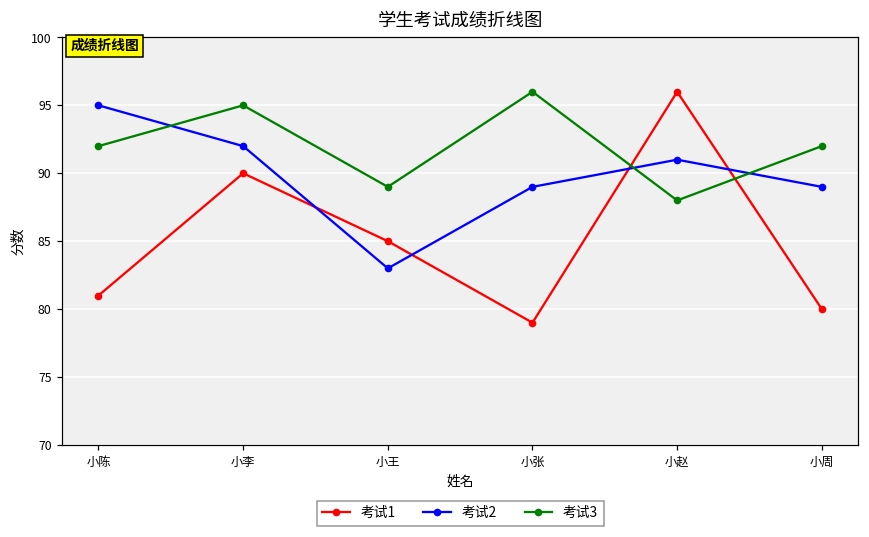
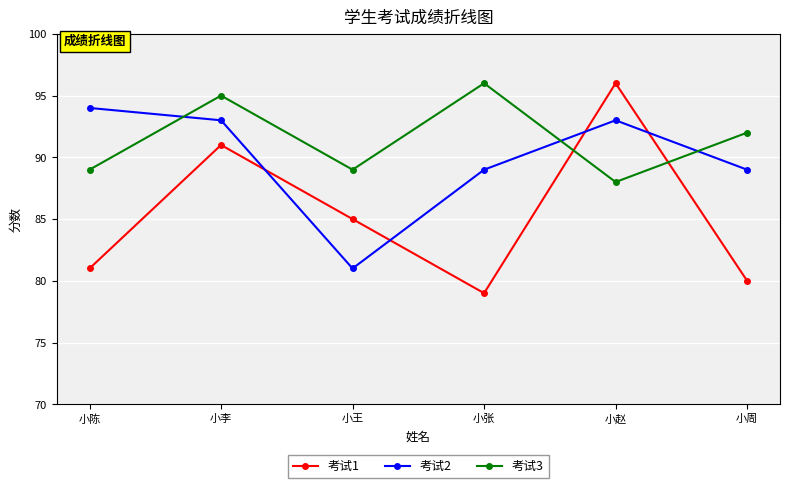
考试2, 小陈: 95 -> 94
考试3, 小陈: 92 -> 89
考试1, 小李: 90 -> 91
考试2, 小李: 92 -> 93
考试2, 小王: 83 -> 81
考试2, 小赵: 91 -> 93
